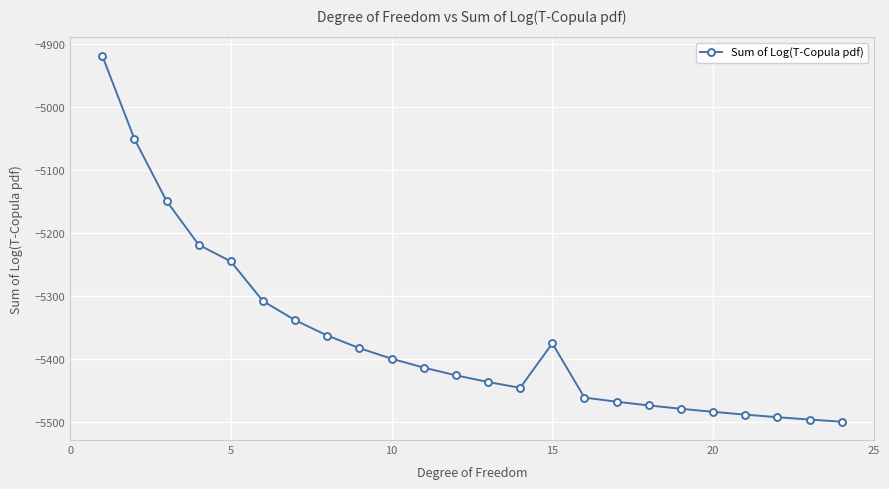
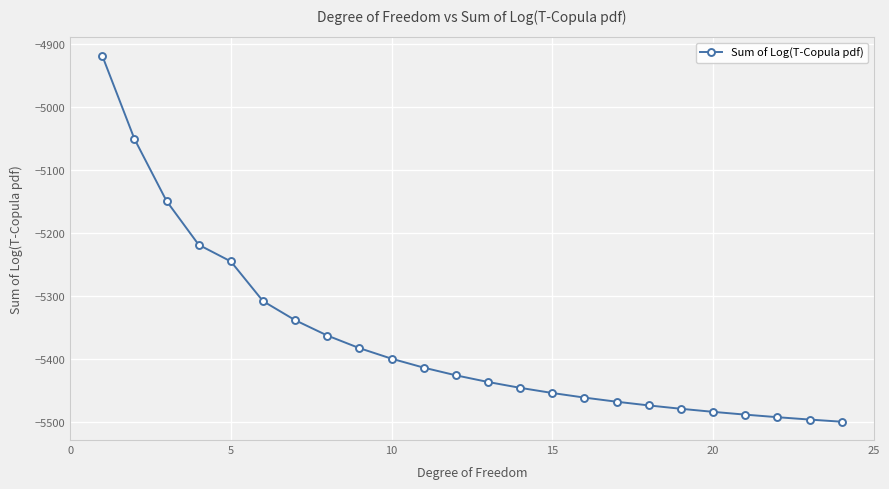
15: -5370 -> -5450
